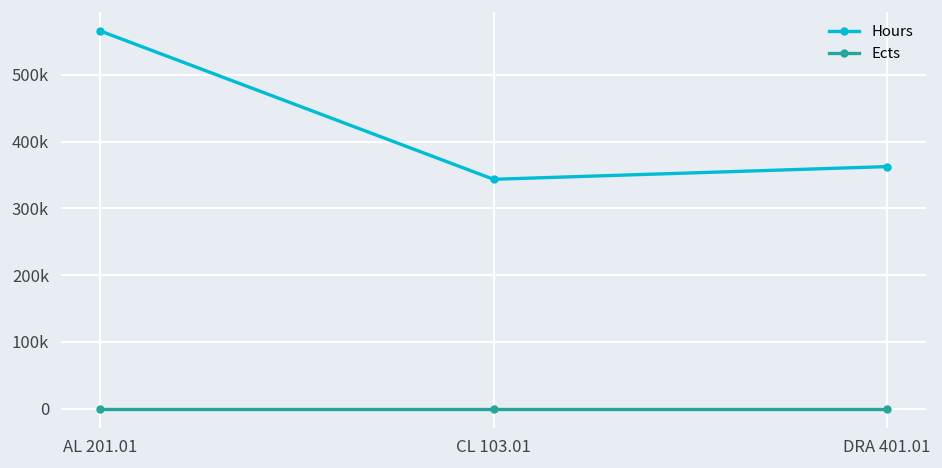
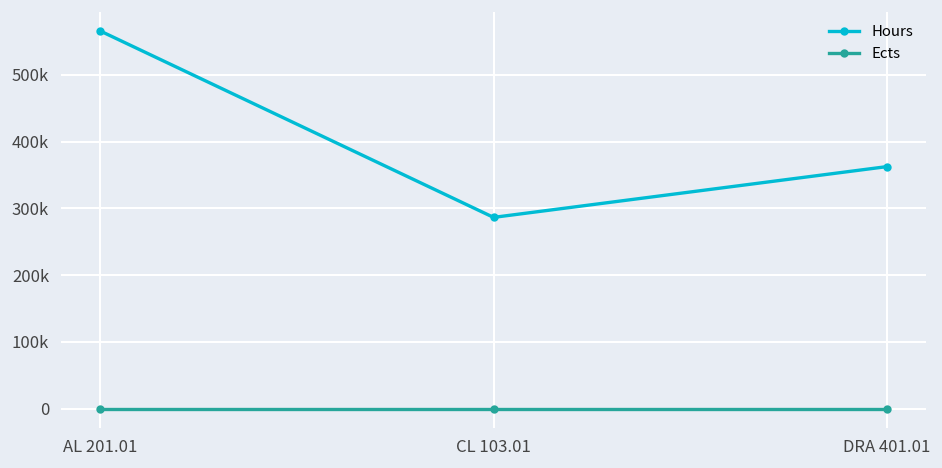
Hours, CL 103.01: 340000 -> 290000
